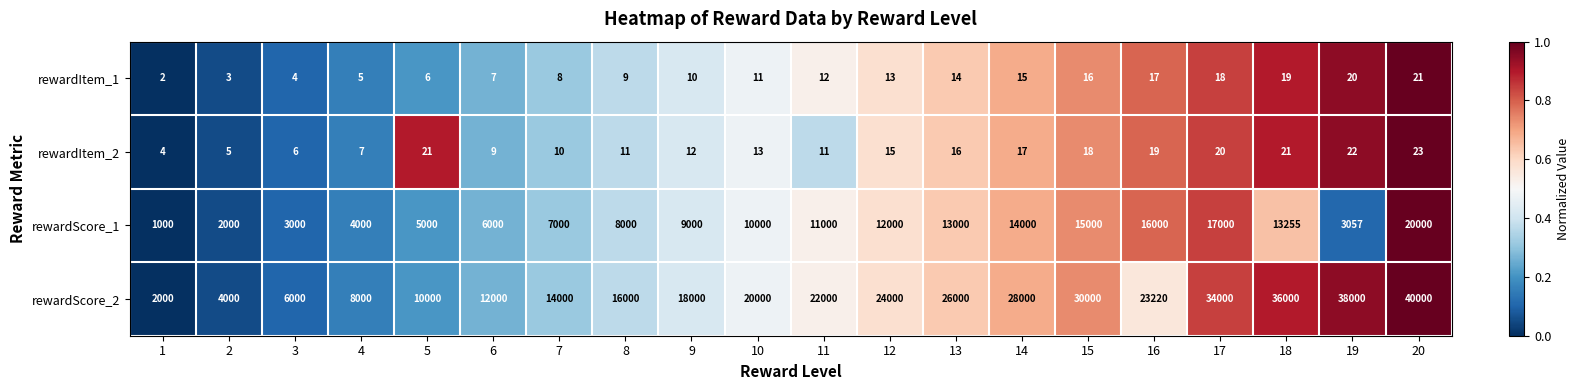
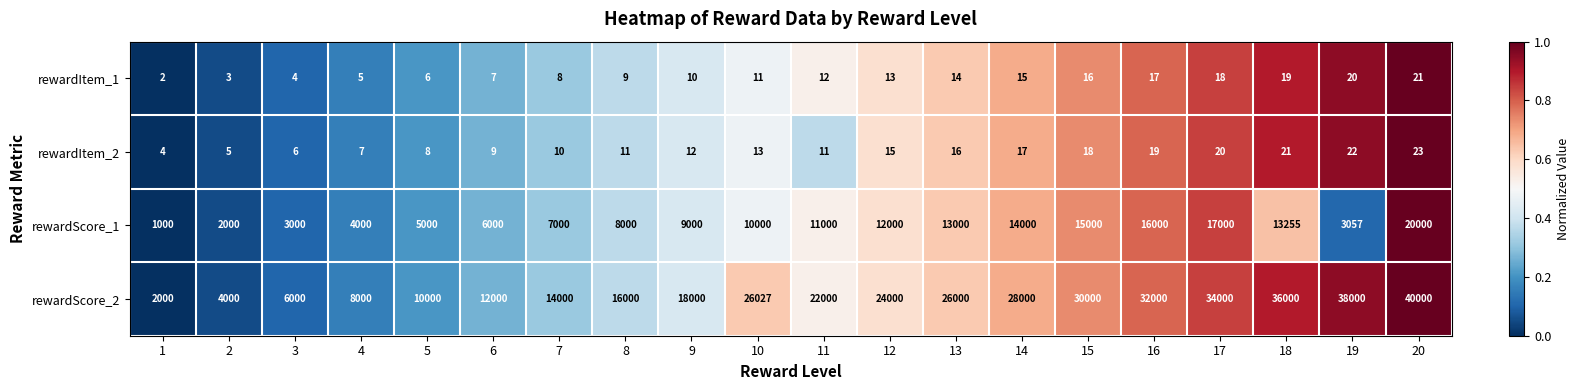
rewardItem_2, 5: 21 -> 8
rewardScore_2, 10: 20000 -> 26027
rewardScore_2, 16: 23220 -> 32000
